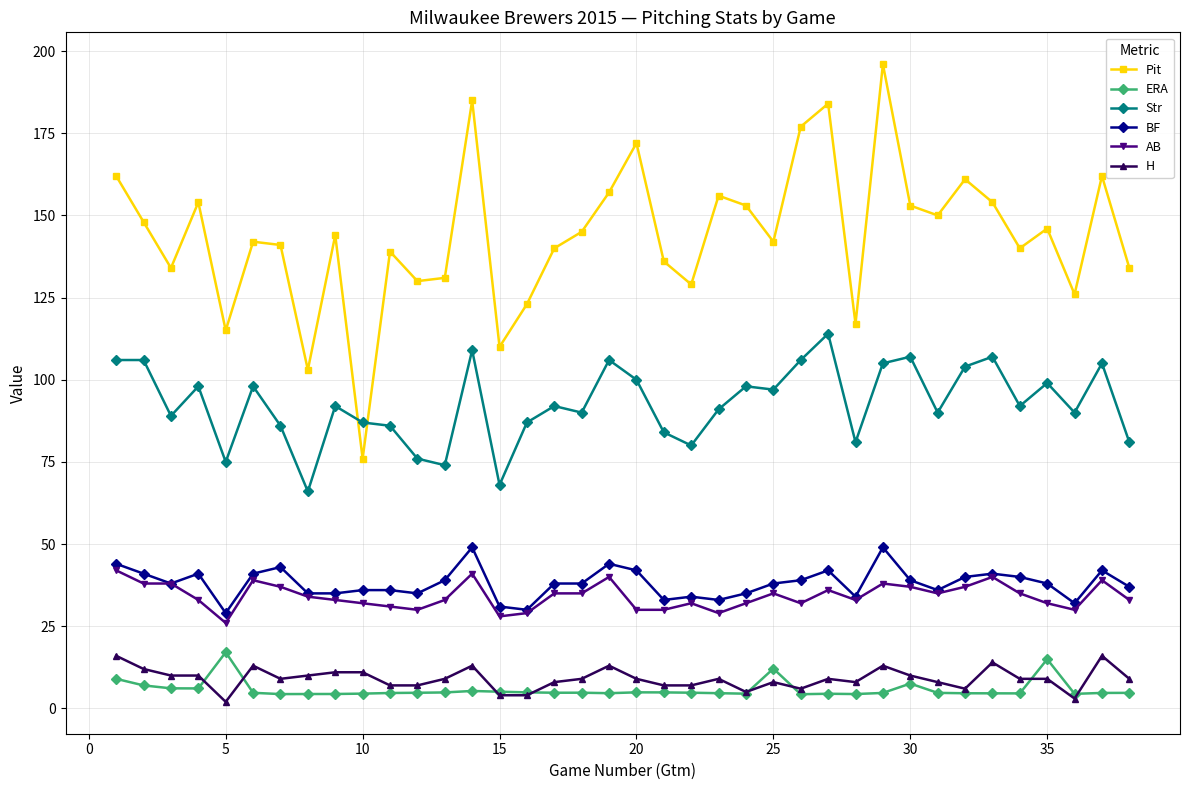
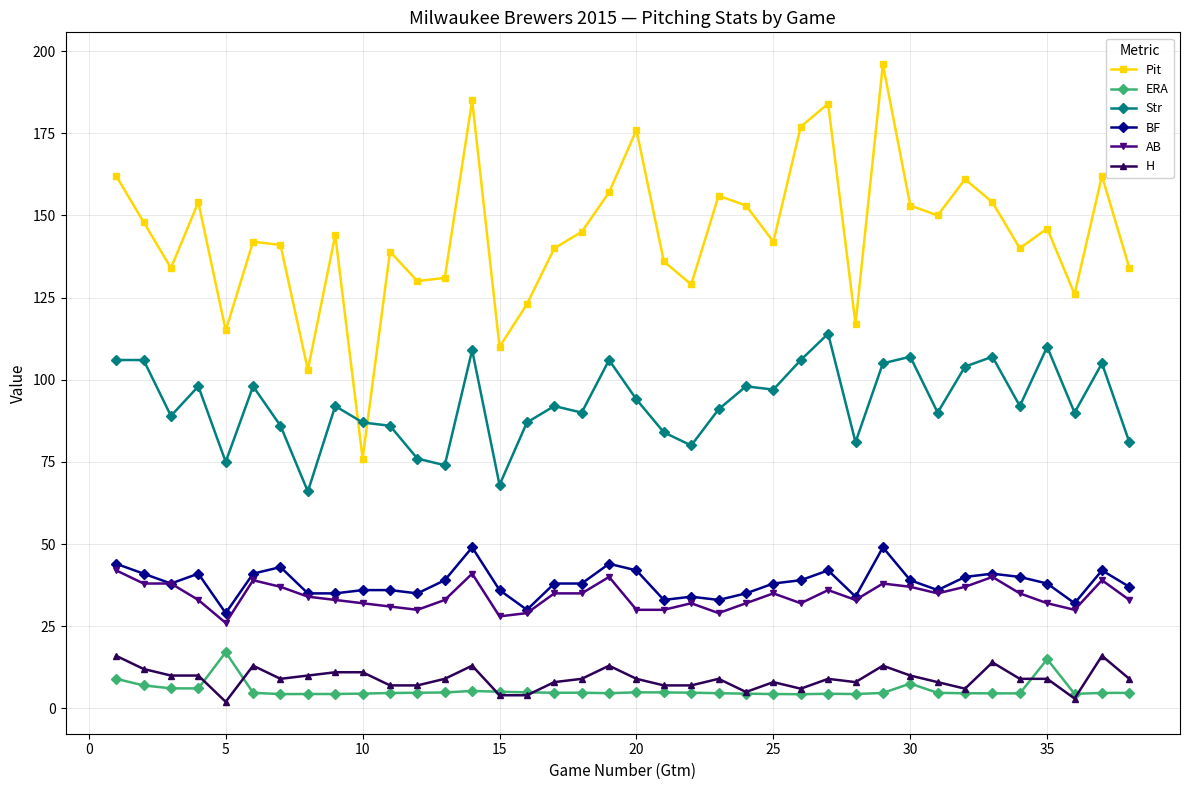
BF, 15: 31 -> 36
Pit, 20: 172 -> 176
Str, 20: 100 -> 94
ERA, 25: 12 -> 4
Str, 35: 99 -> 110
